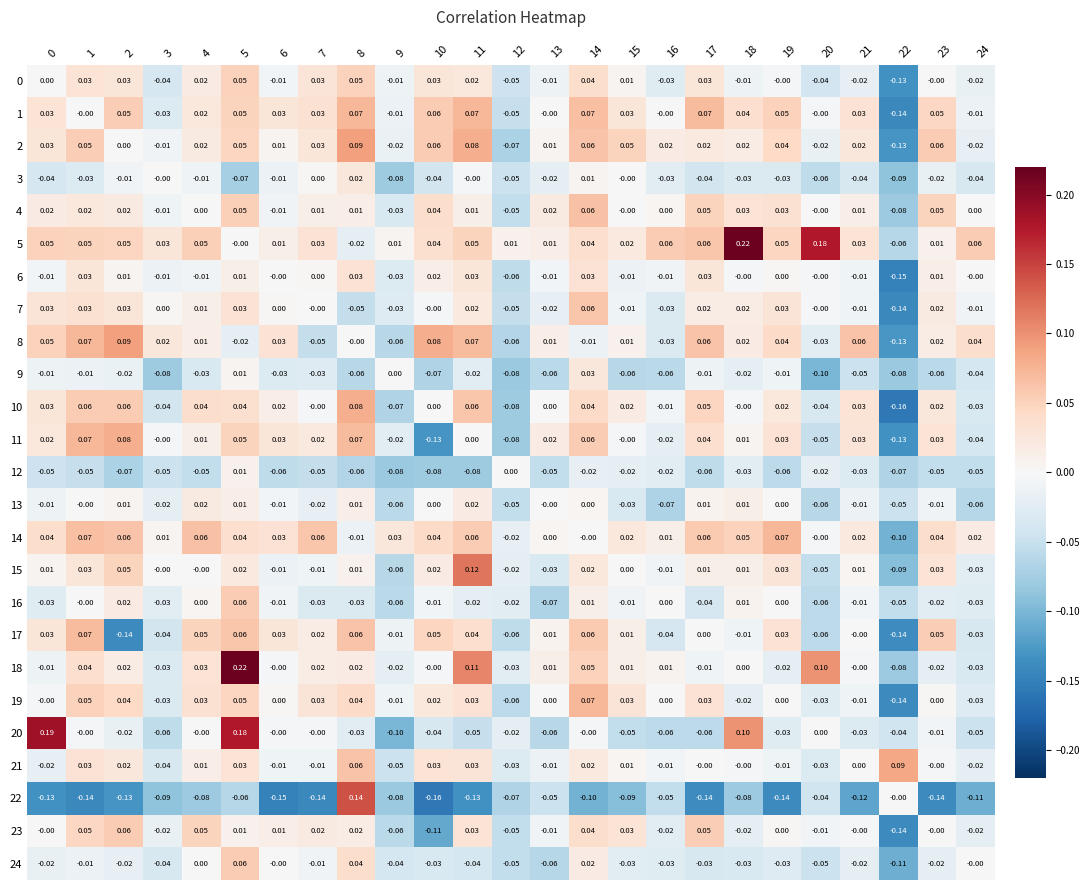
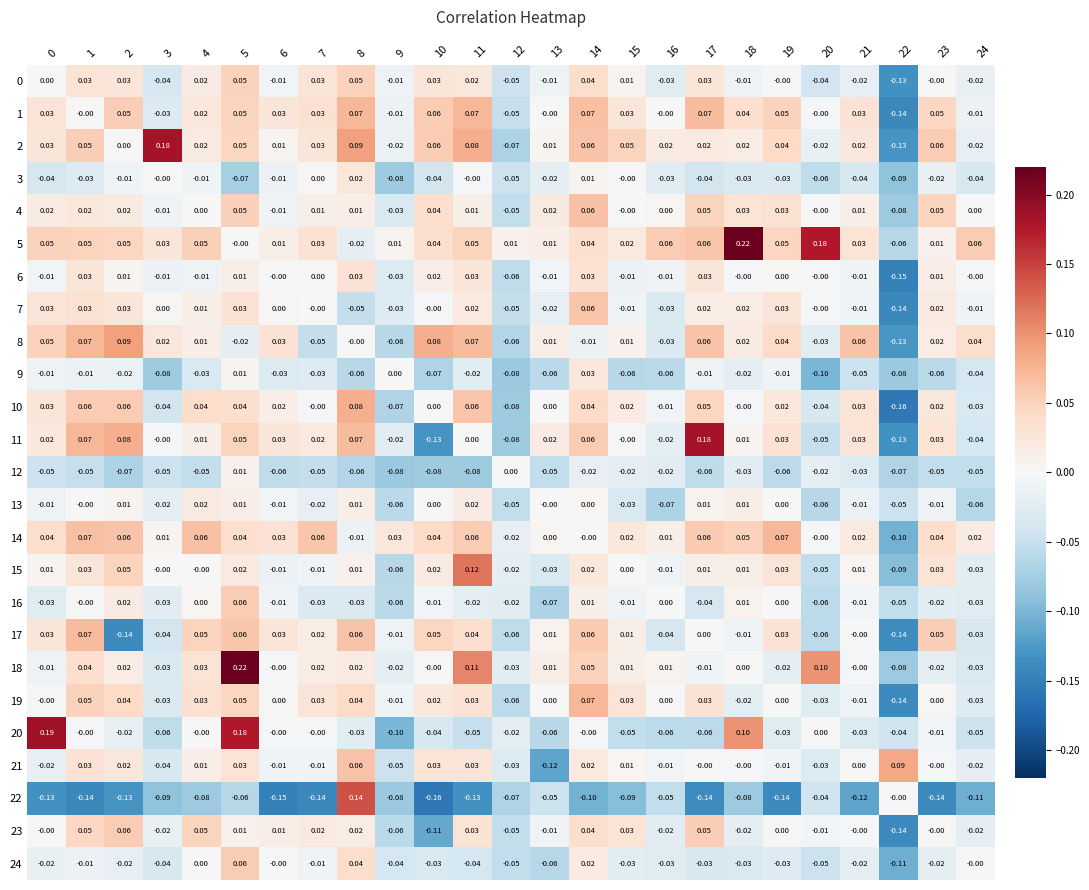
2, 3: -0.01 -> 0.18
11, 17: 0.04 -> 0.18
21, 13: -0.01 -> -0.12
